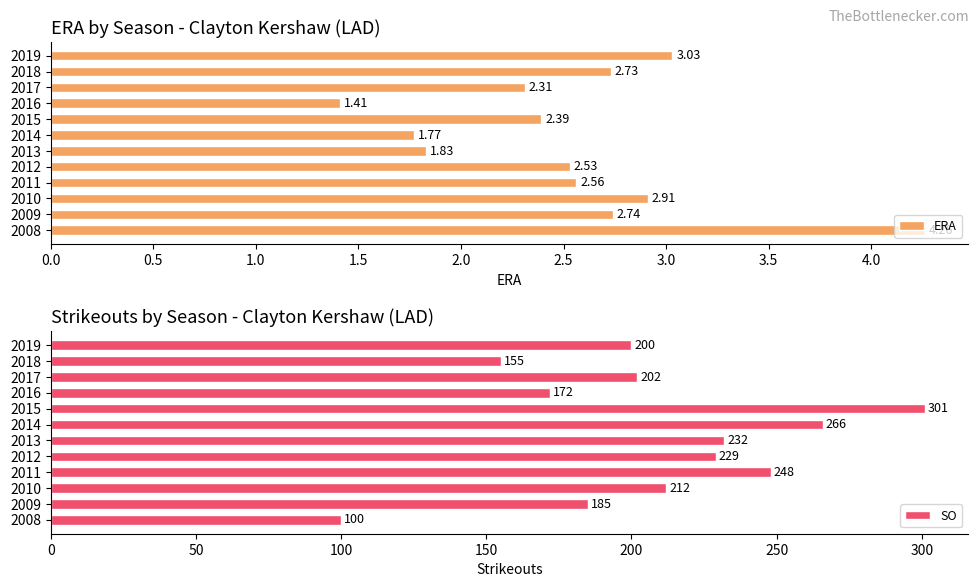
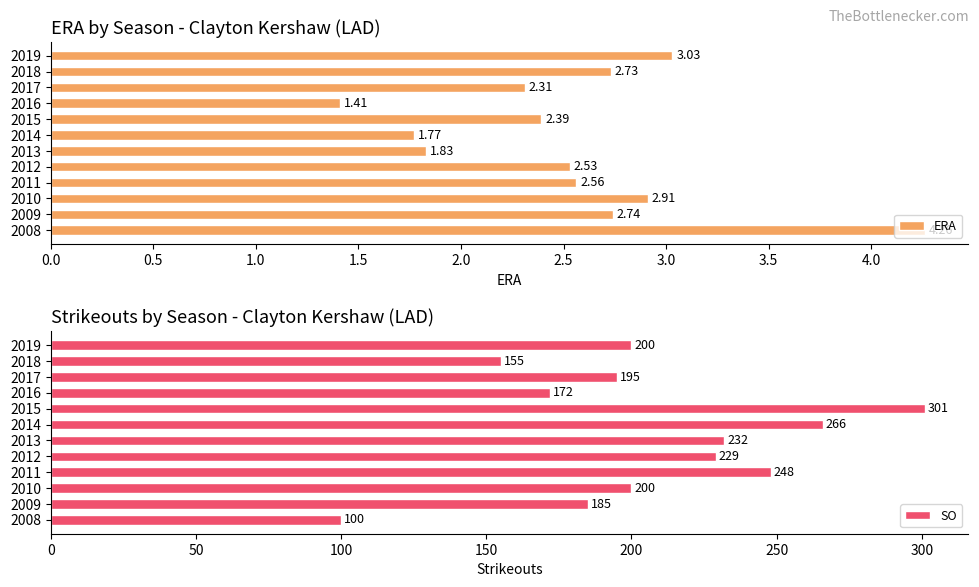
Strikeouts by Season - Clayton Kershaw (LAD), 2017: 202 -> 195
Strikeouts by Season - Clayton Kershaw (LAD), 2010: 212 -> 200
